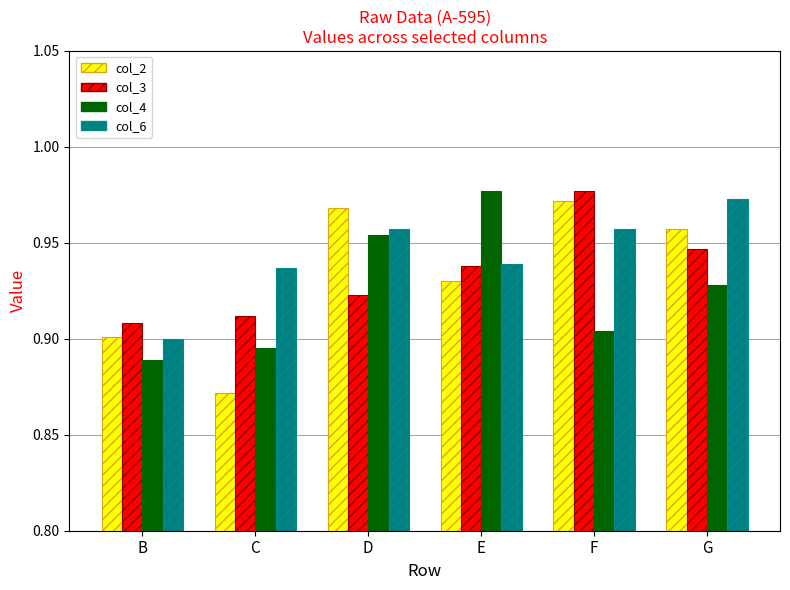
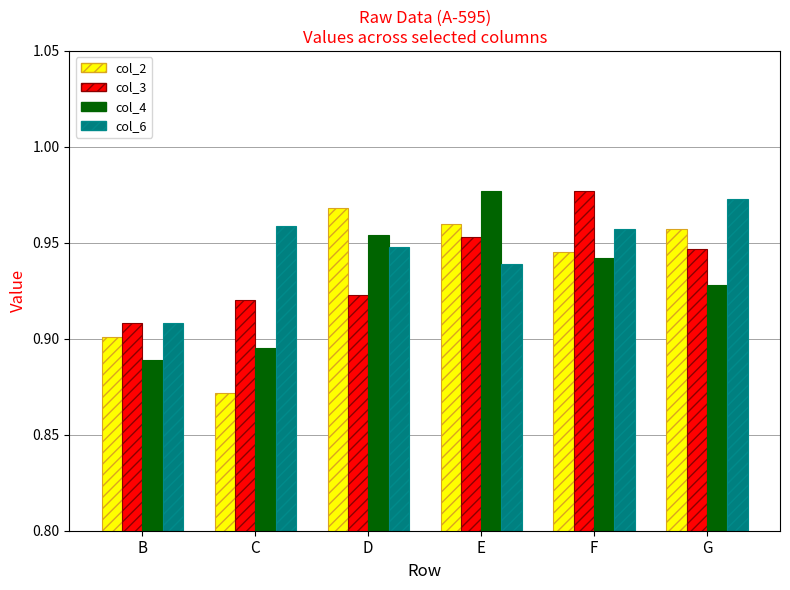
col_6, B: 0.900 -> 0.908
col_3, C: 0.912 -> 0.920
col_6, C: 0.937 -> 0.959
col_6, D: 0.957 -> 0.948
col_2, E: 0.93 -> 0.96
col_3, E: 0.938 -> 0.953
col_2, F: 0.972 -> 0.945
col_4, F: 0.904 -> 0.942
